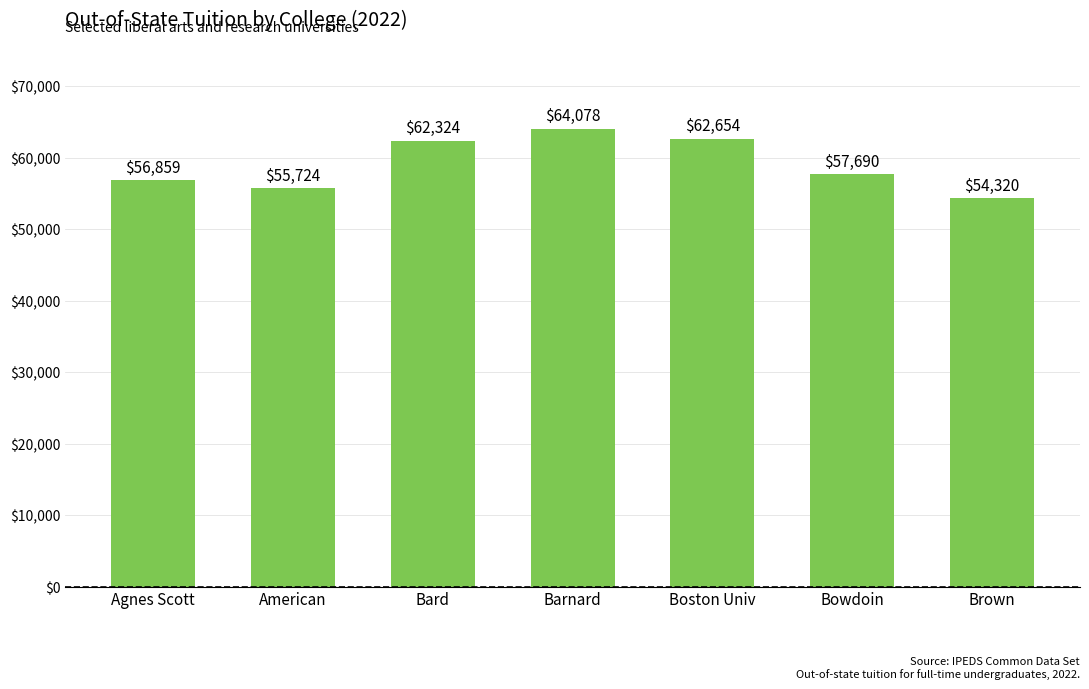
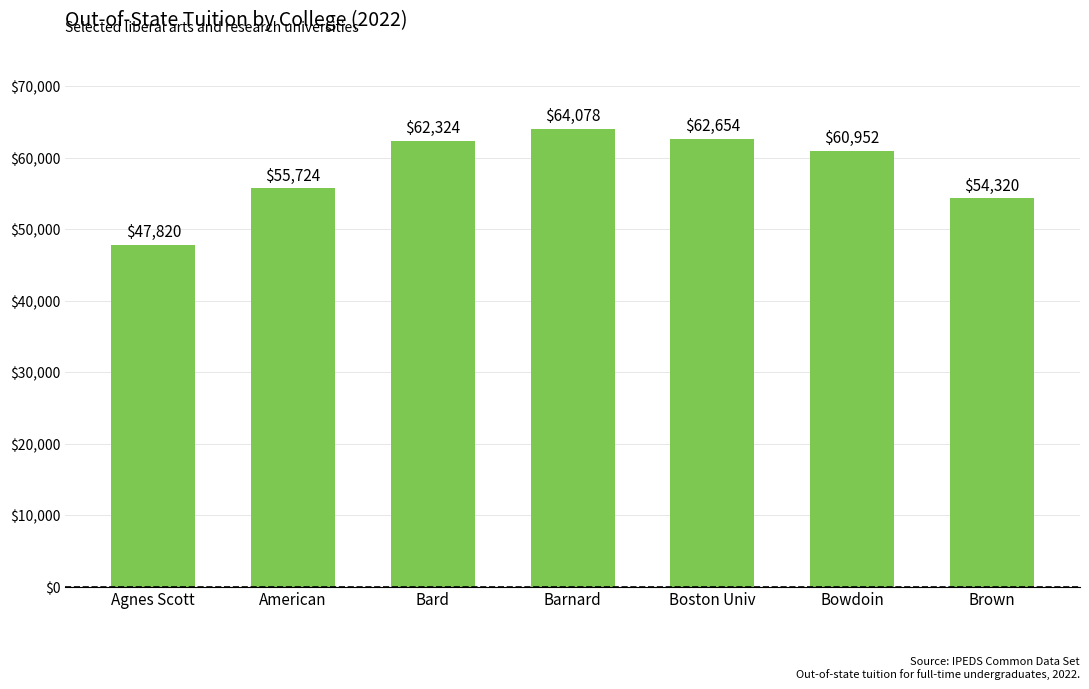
Agnes Scott: $56,859 -> $47,820
Bowdoin: $57,690 -> $60,952
